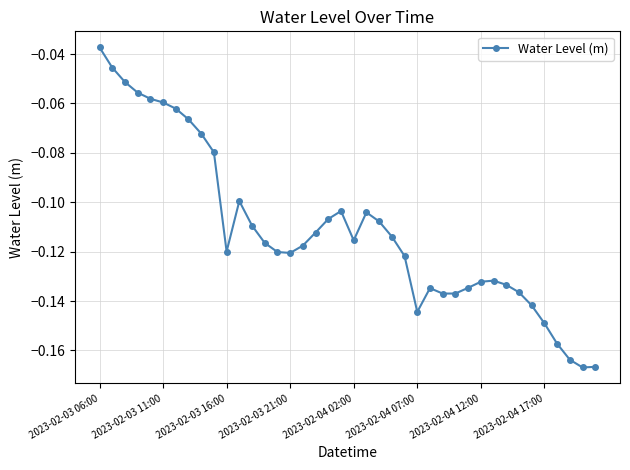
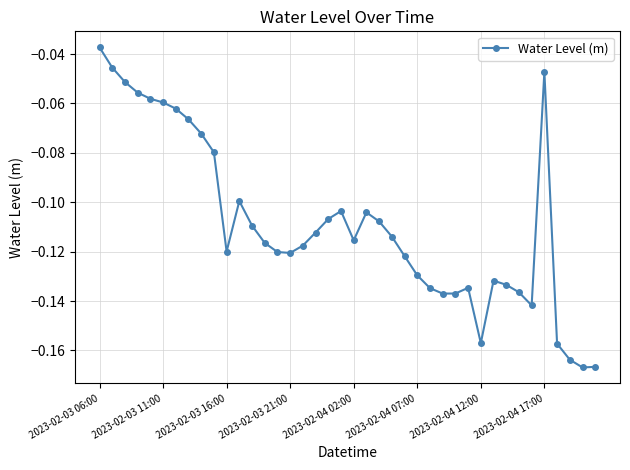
2023-02-04 07:00: -0.144 -> -0.130
2023-02-04 12:00: -0.132 -> -0.157
2023-02-04 17:00: -0.149 -> -0.047
